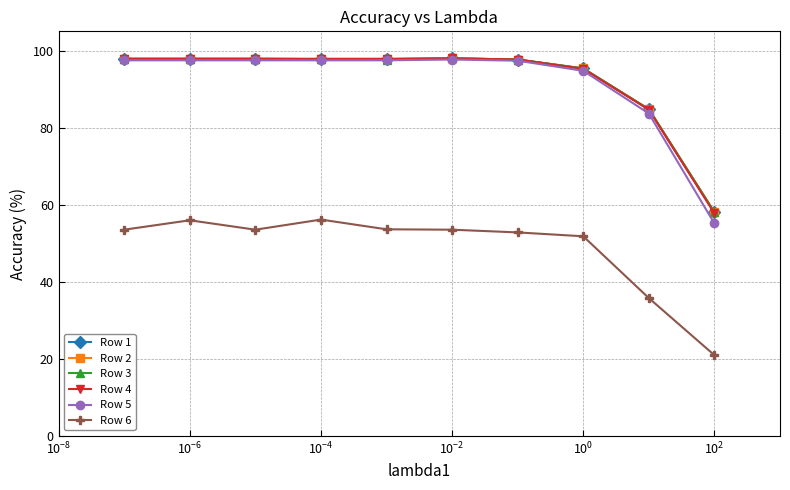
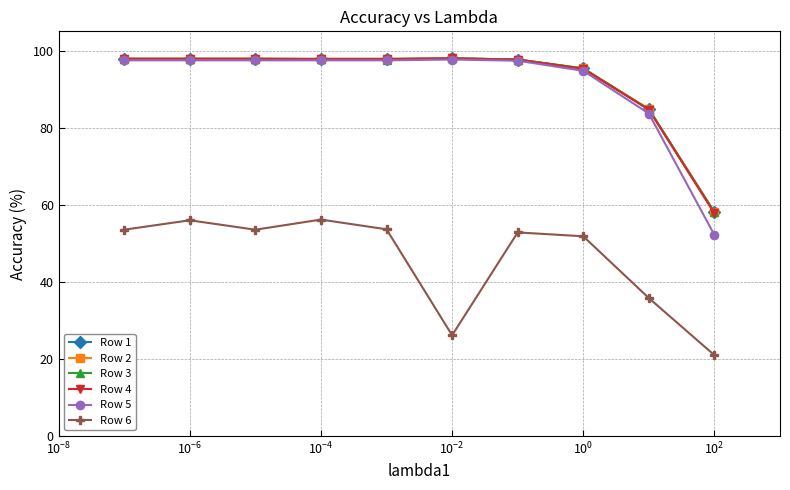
Row 6, 10^-2: 54 -> 26
Row 5, 10^2: 55 -> 52
